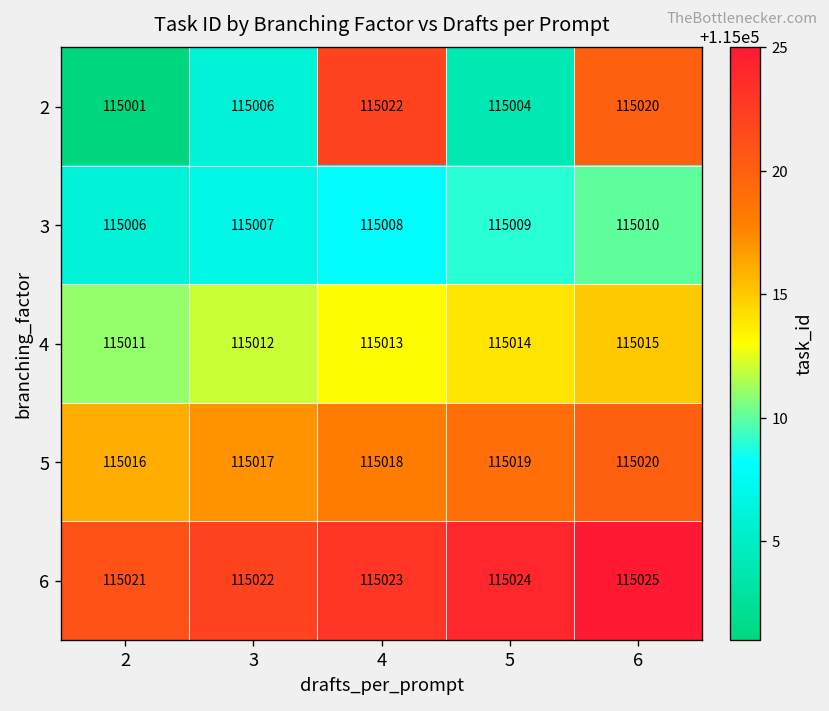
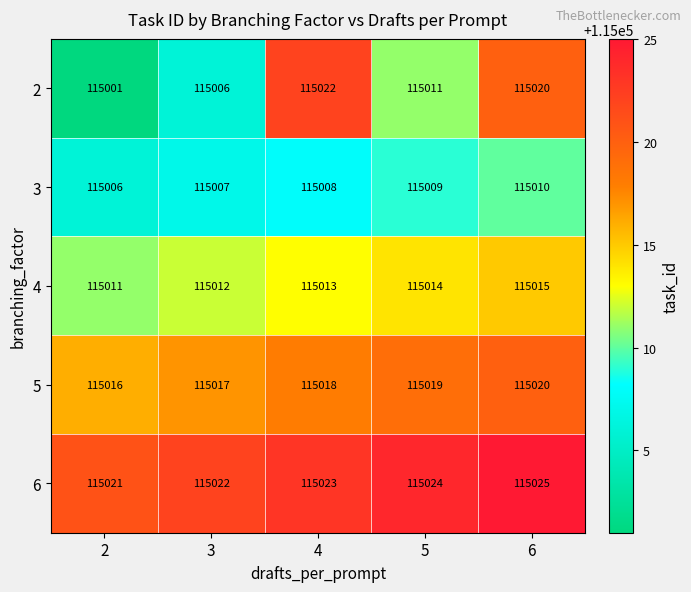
2, 5: 115004 -> 115011
